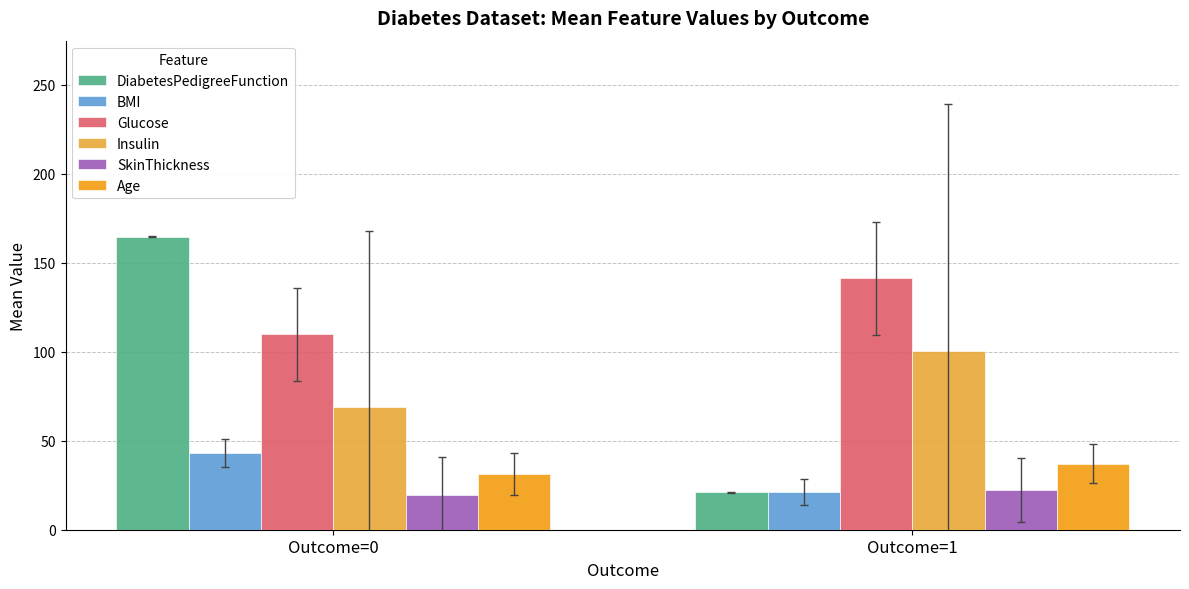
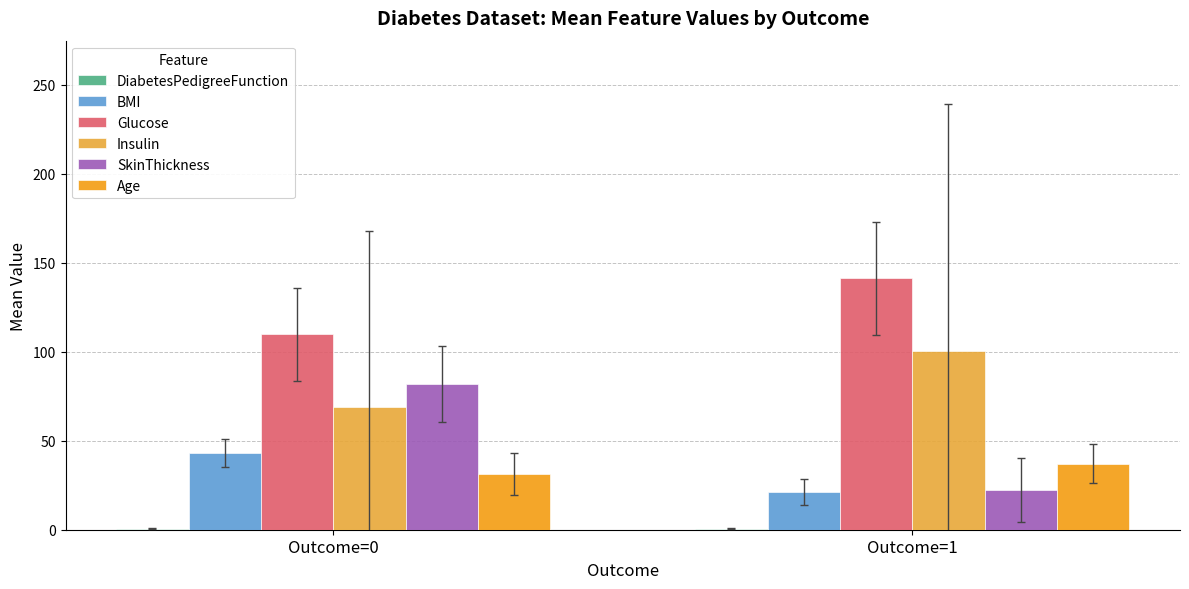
DiabetesPedigreeFunction, Outcome=0: 165 -> 0
SkinThickness, Outcome=0: 20 -> 82
DiabetesPedigreeFunction, Outcome=1: 21 -> 1
